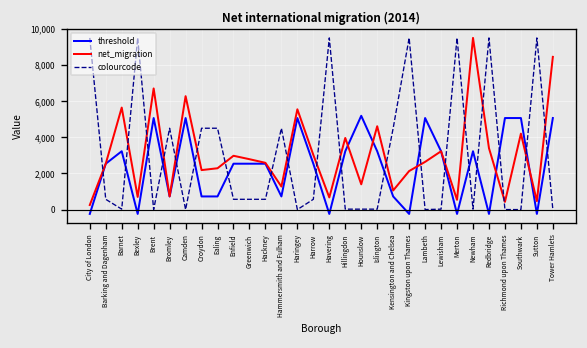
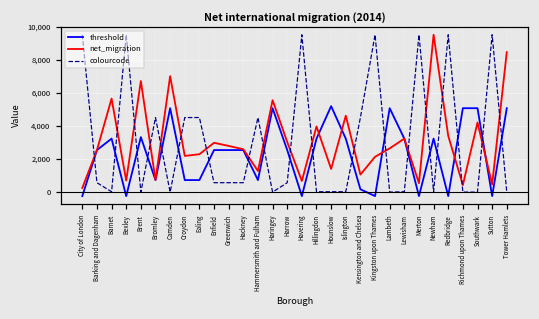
threshold, Brent: 5,100 -> 3,300
net_migration, Camden: 6,300 -> 7,000
threshold, Kensington and Chelsea: 700 -> 200
